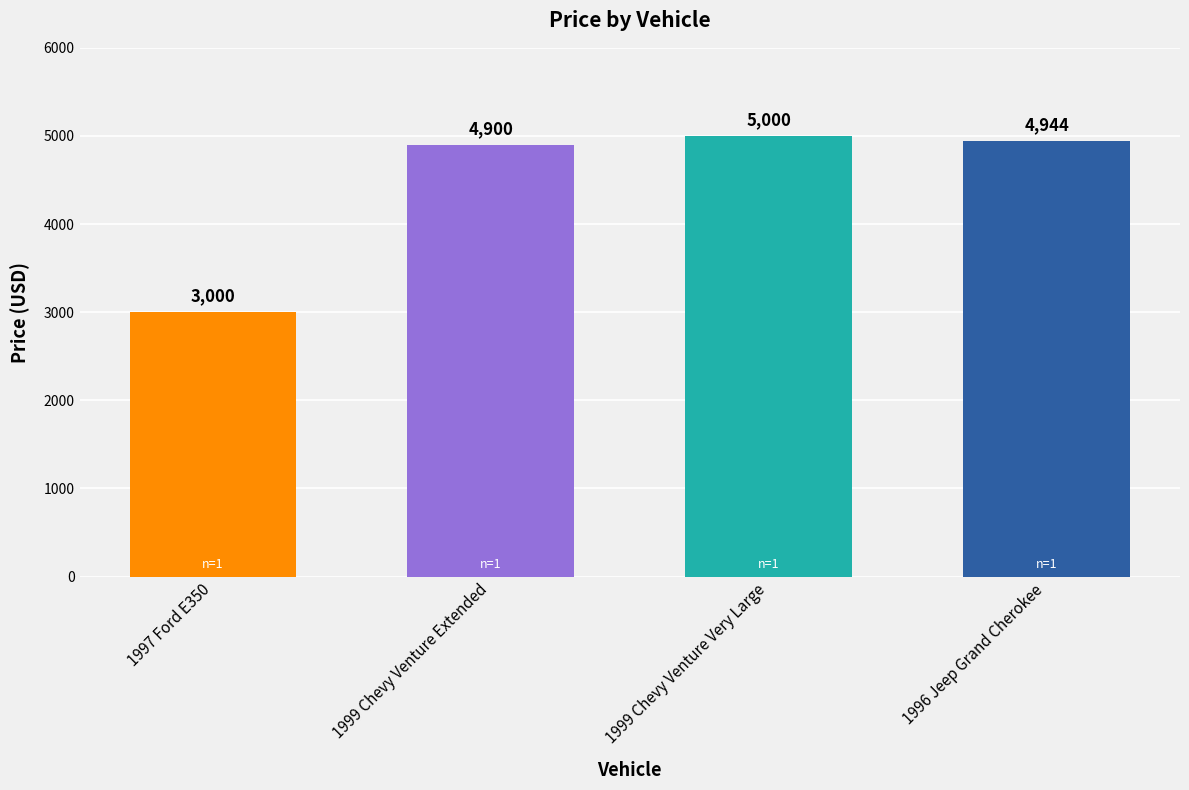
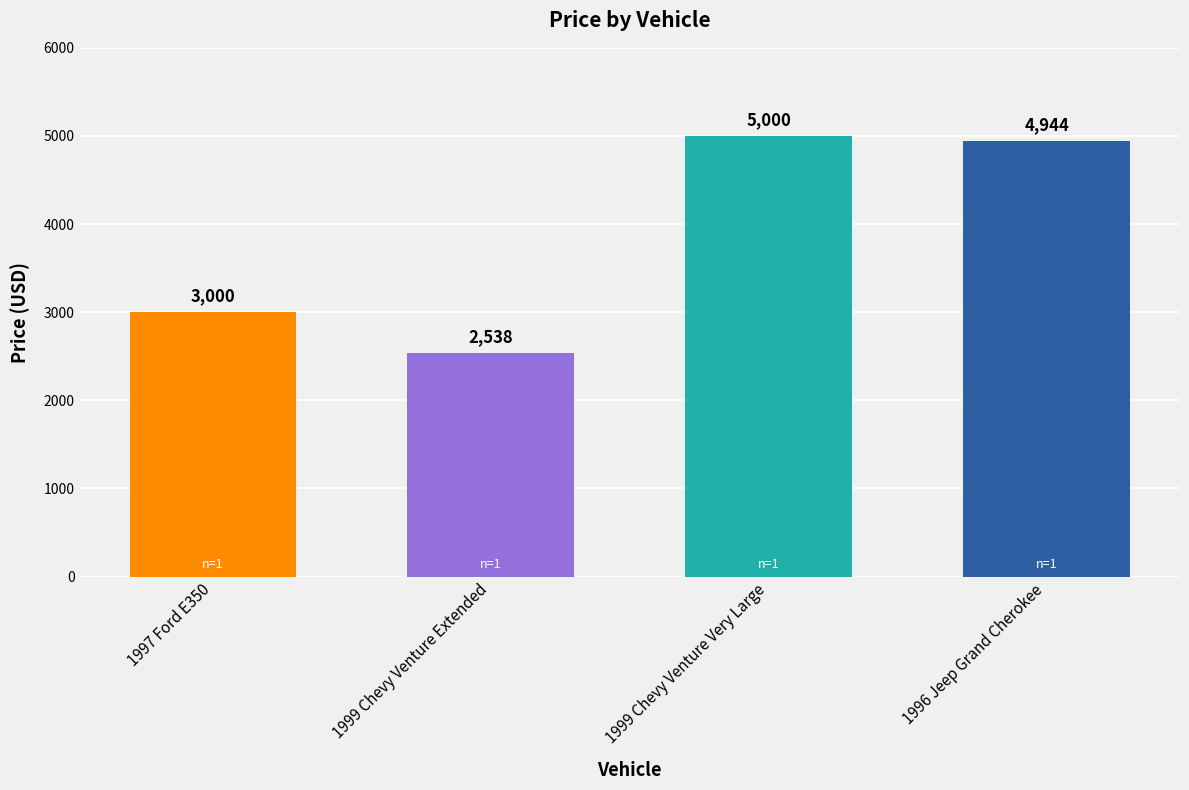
1999 Chevy Venture Extended: 4,900 -> 2,538
